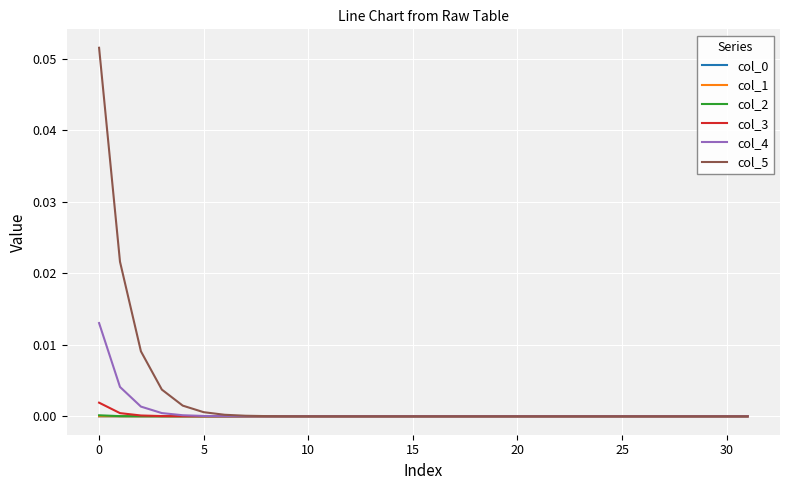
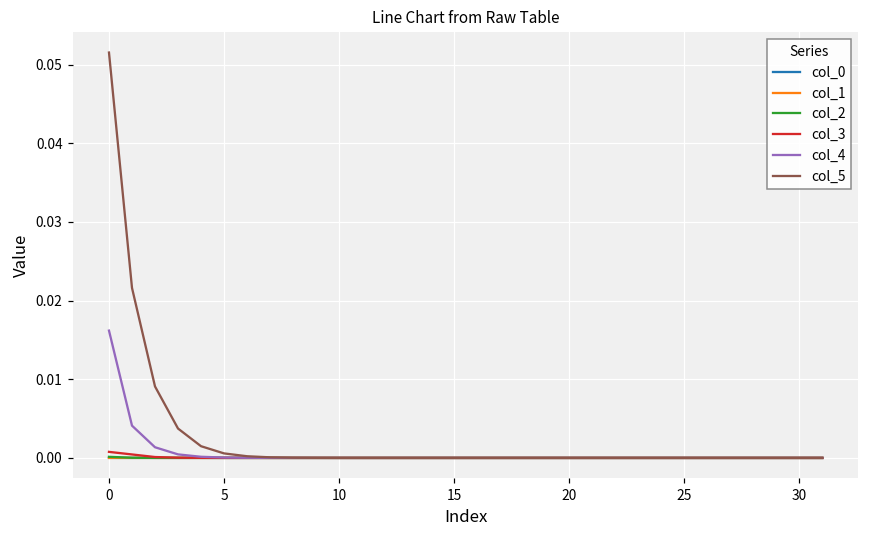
col_3, 0: 0.002 -> 0.001
col_4, 0: 0.013 -> 0.016
